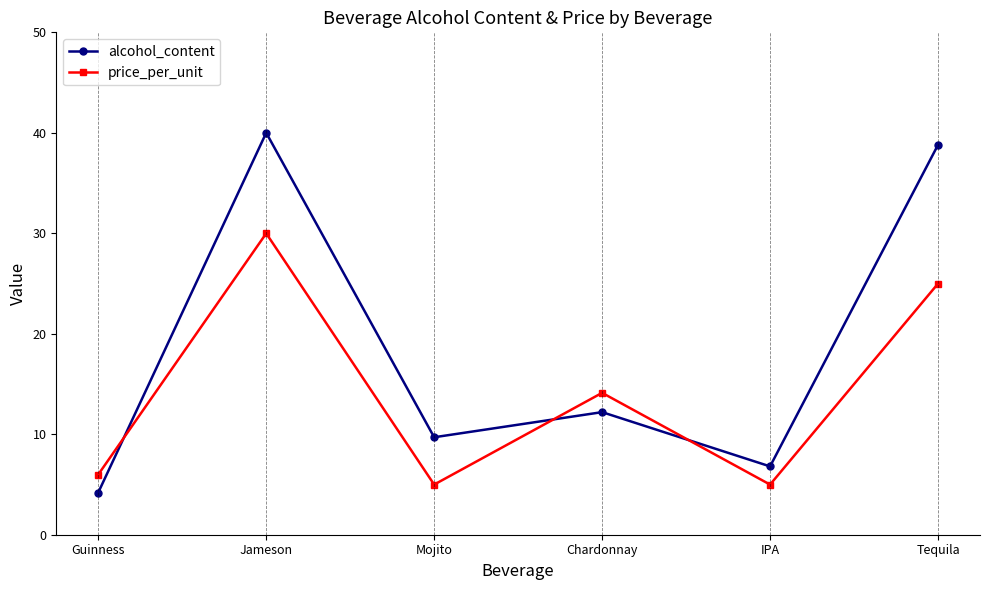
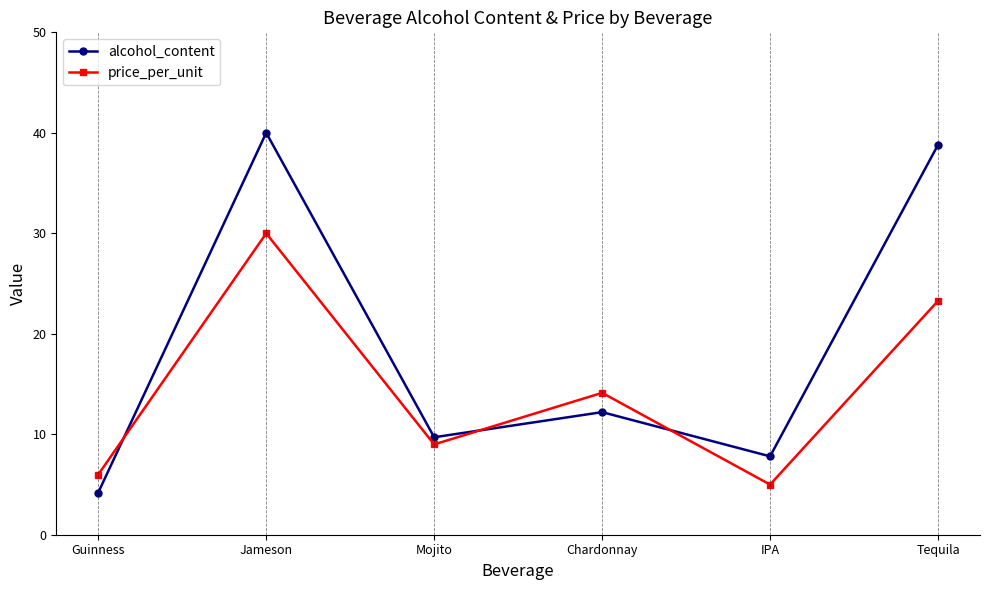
price_per_unit, Mojito: 5.0 -> 9.0
alcohol_content, IPA: 6.8 -> 7.8
price_per_unit, Tequila: 25.0 -> 23.3
